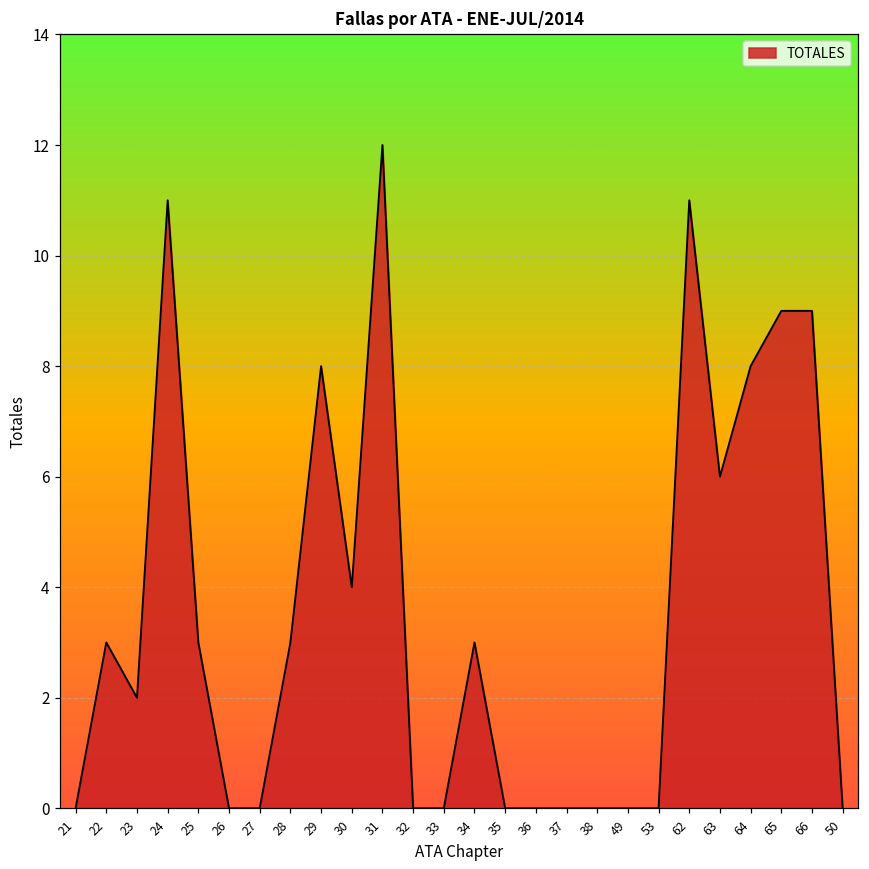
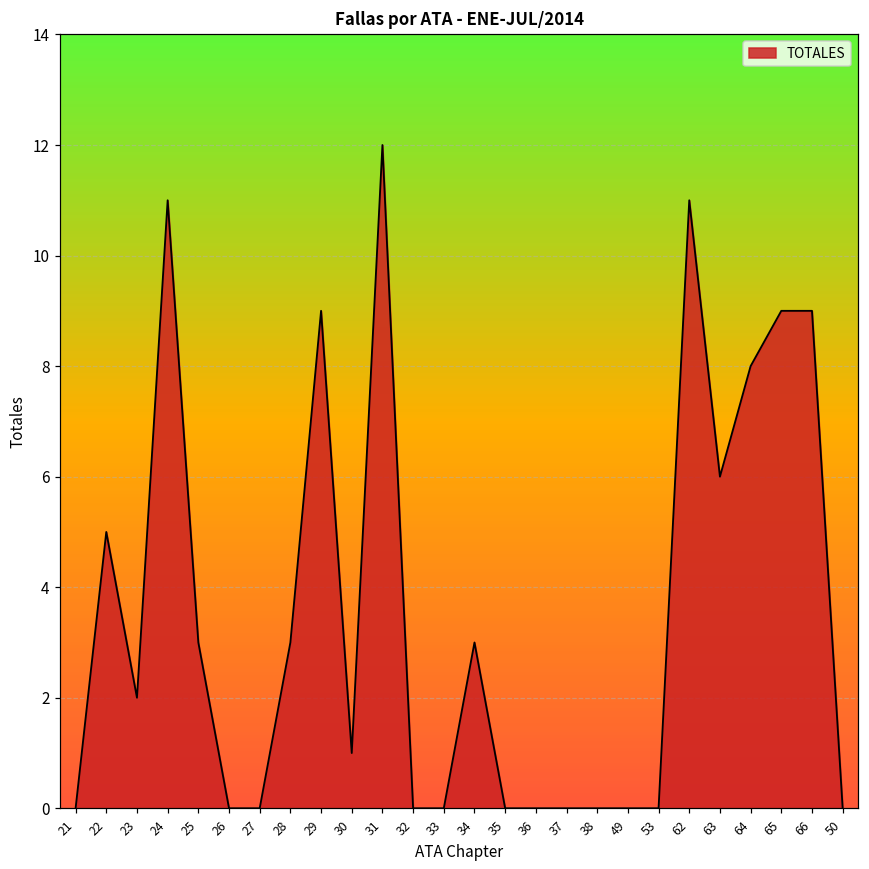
22: 3 -> 5
29: 8 -> 9
30: 4 -> 1
